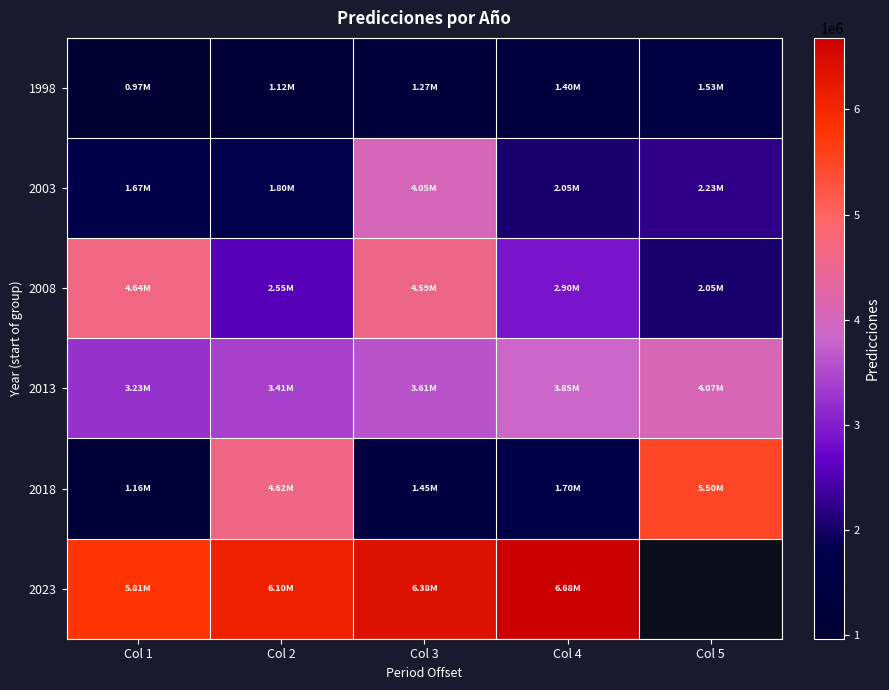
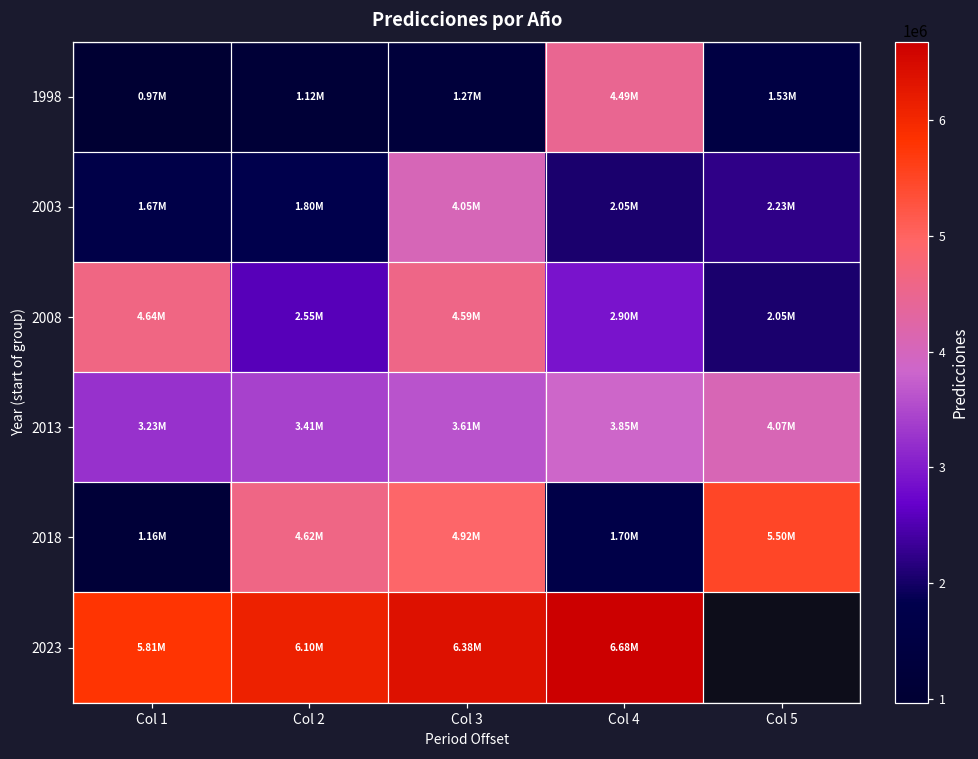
1998, Col 4: 1.40M -> 4.49M
2018, Col 3: 1.45M -> 4.92M
